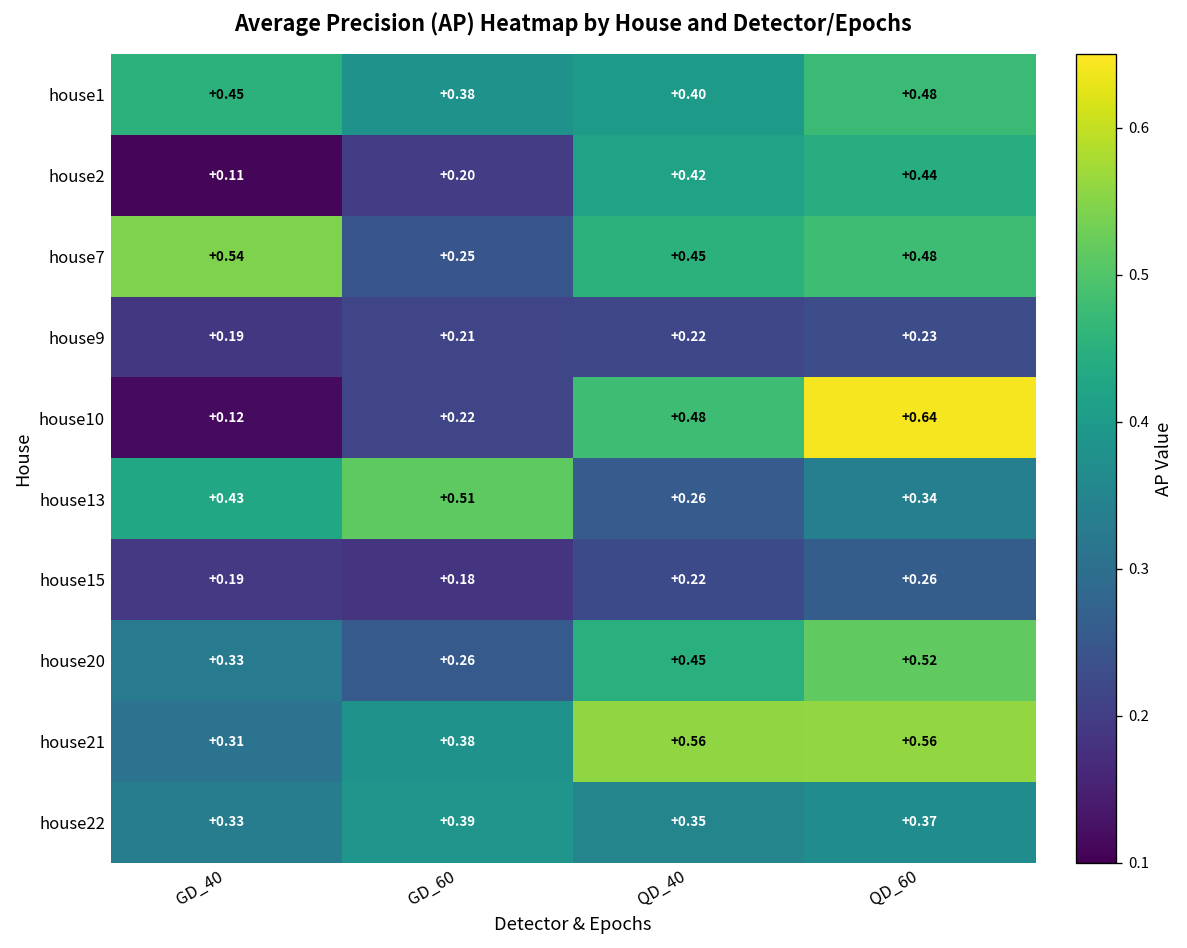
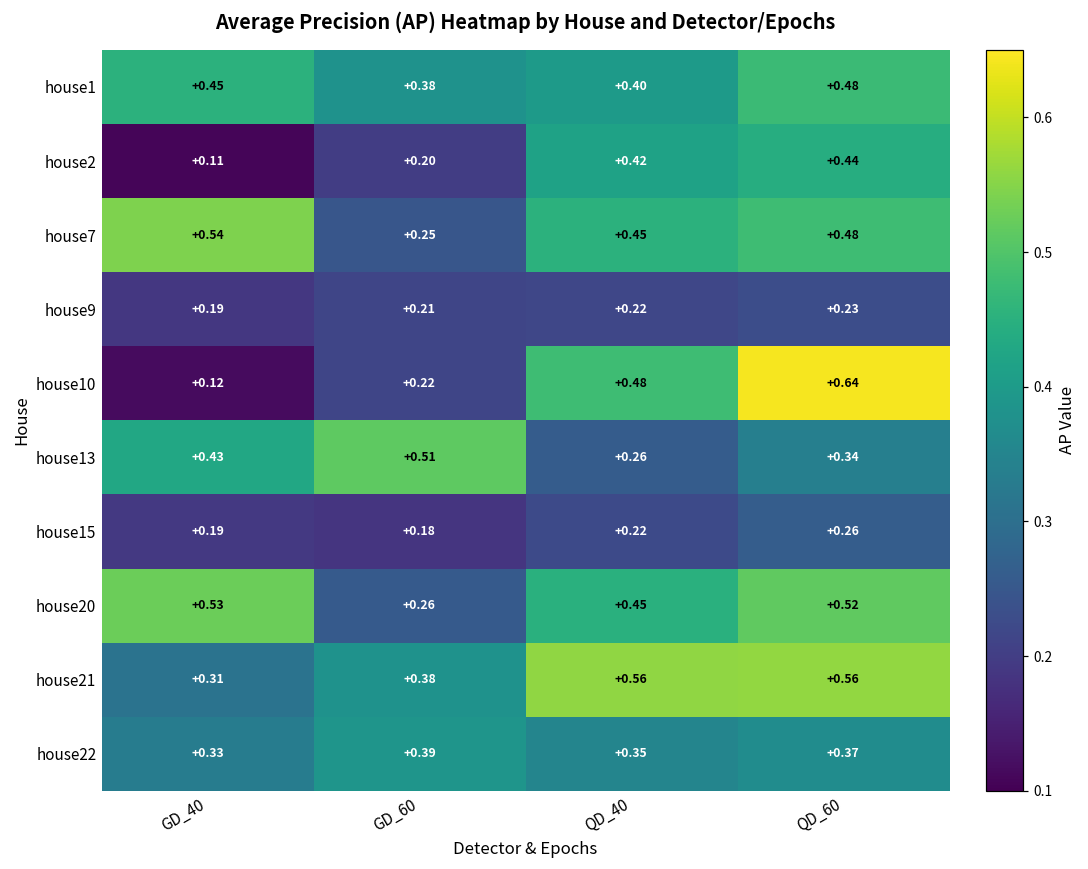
house20, GD_40: +0.33 -> +0.53
